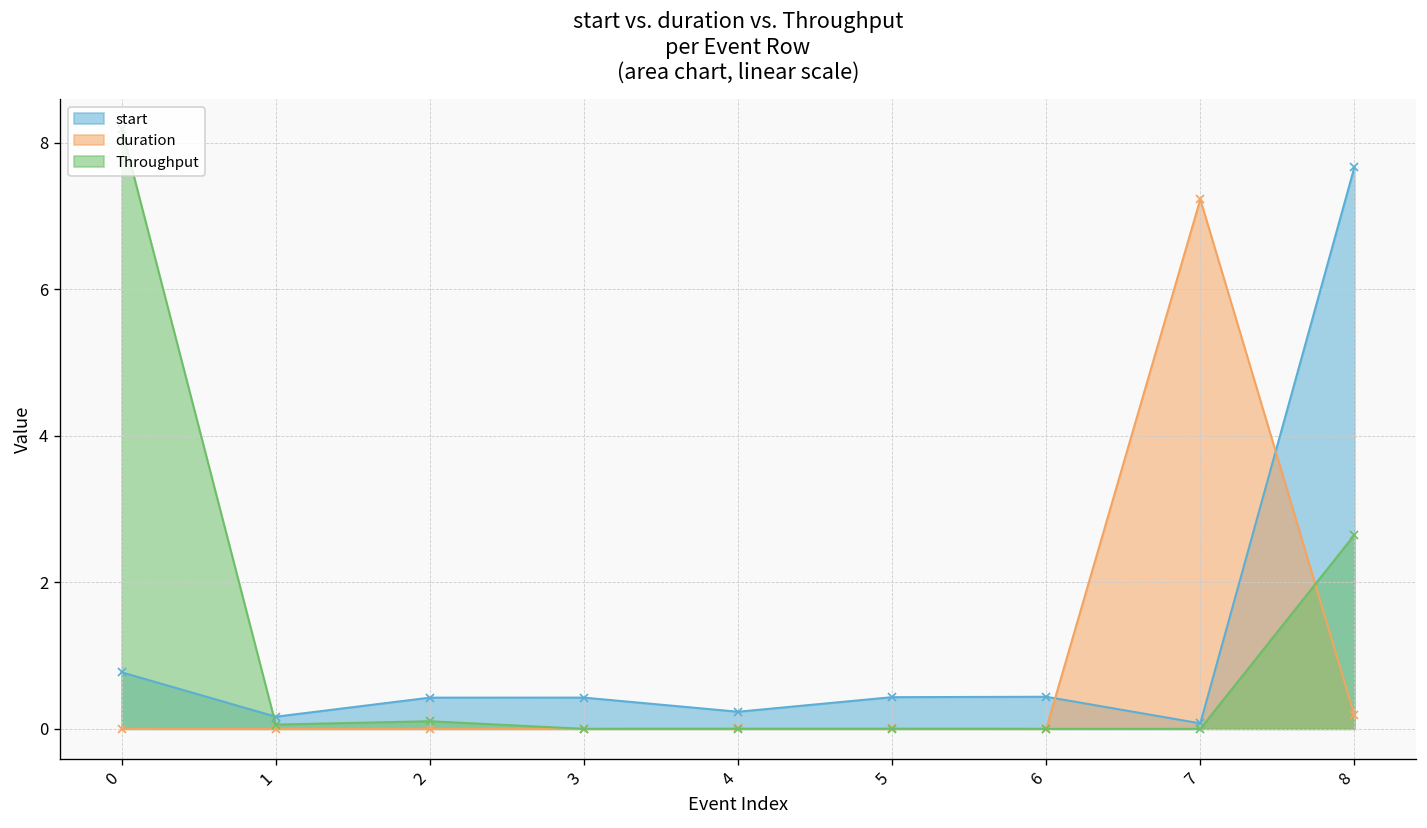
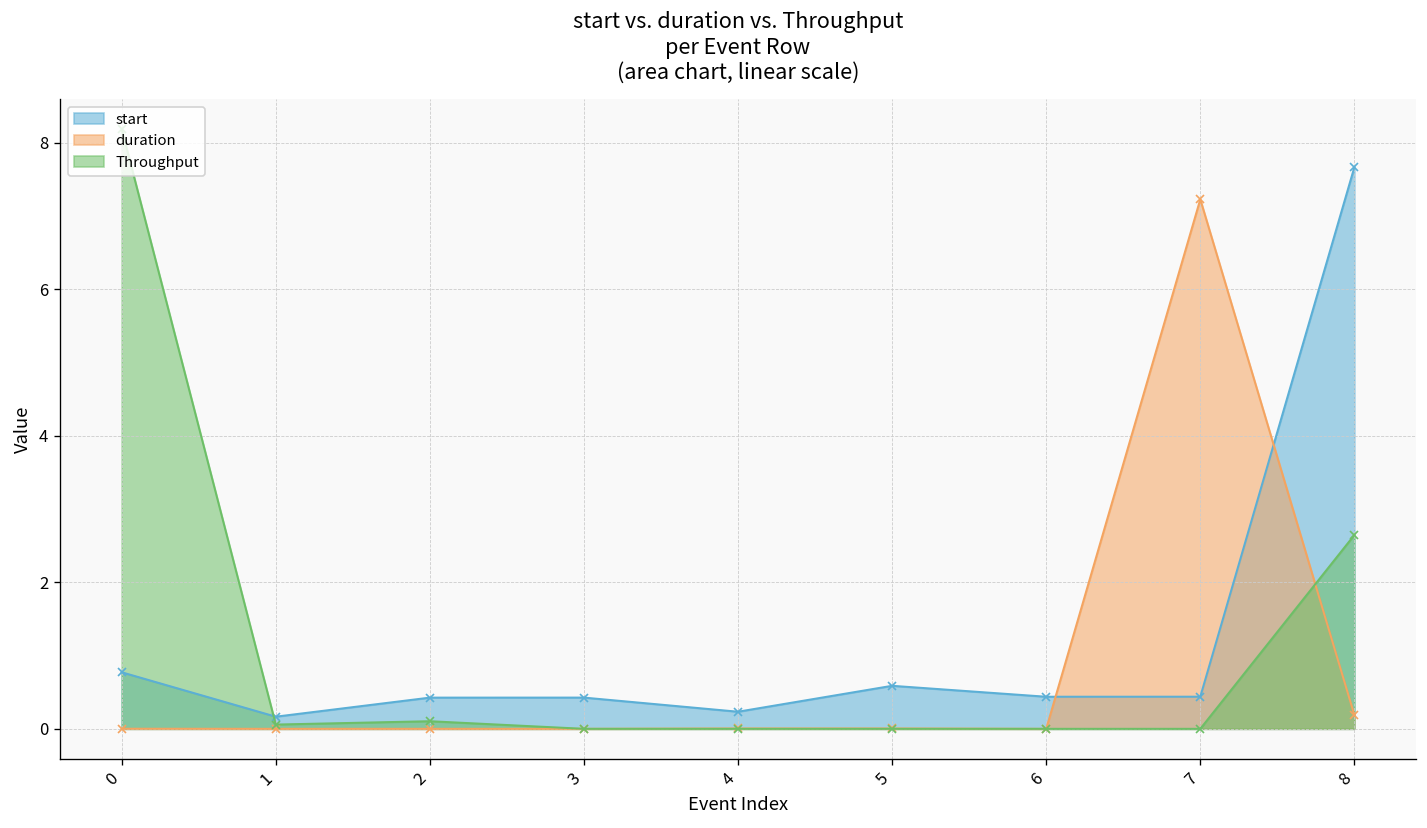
start, 5: 0.4 -> 0.6
start, 7: 0.1 -> 0.4
